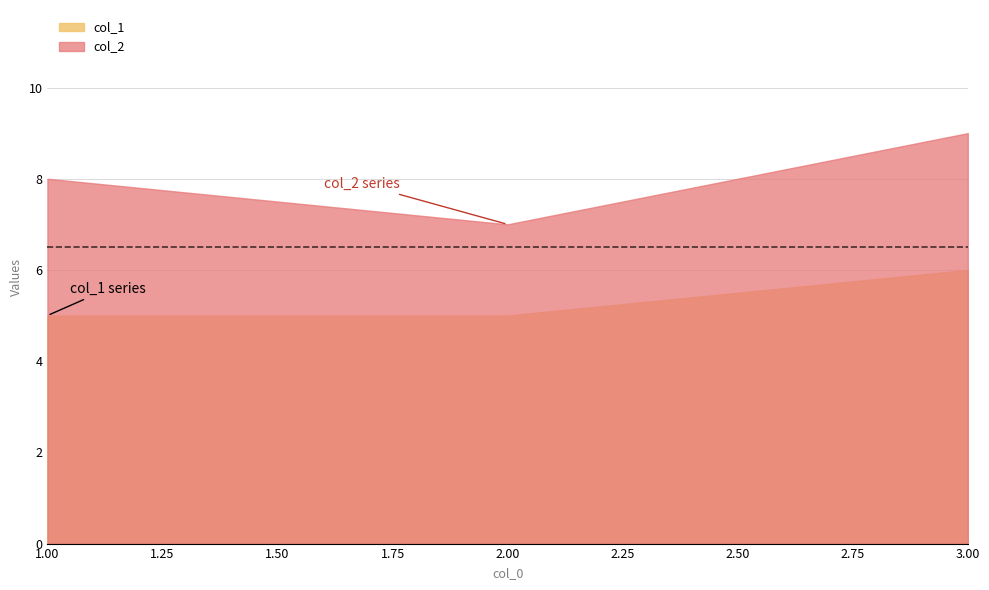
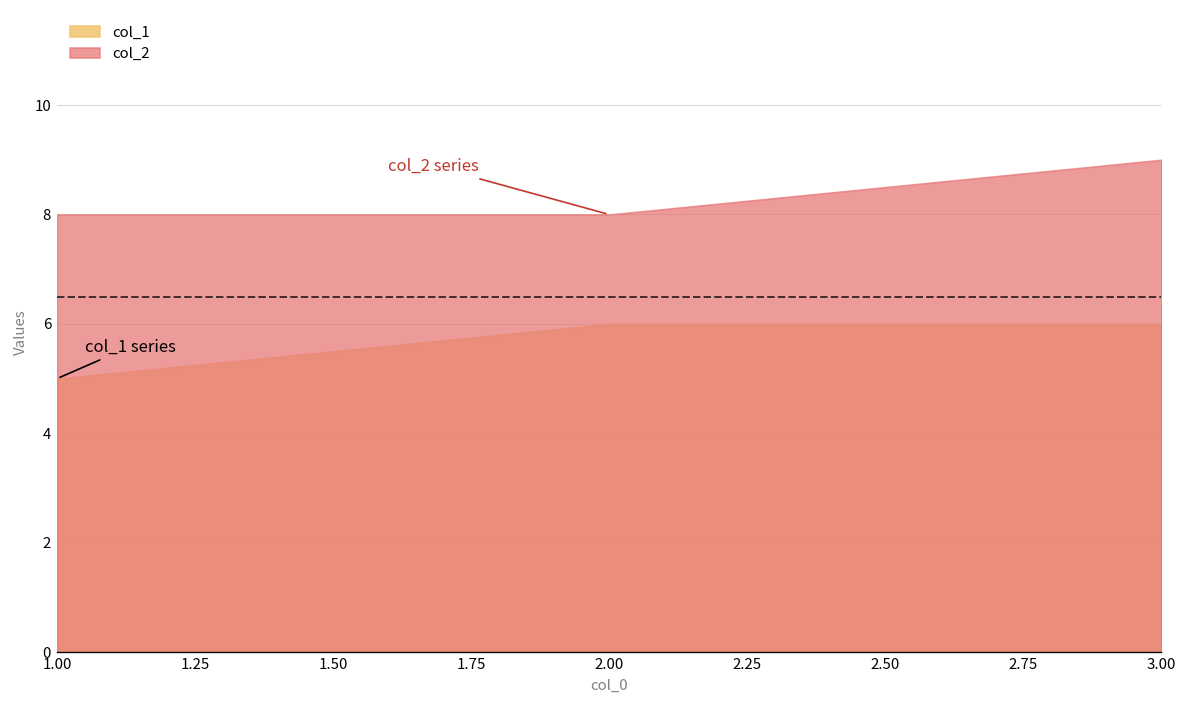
col_1, 2.00: 5 -> 6
col_2, 2.00: 7 -> 8
